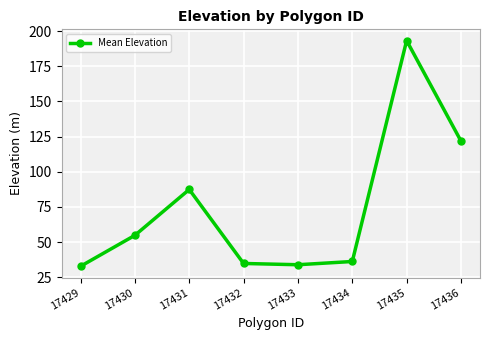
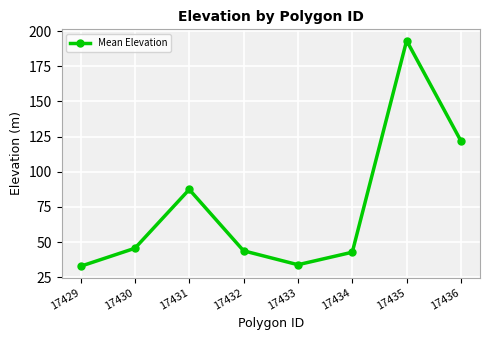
17430: 55 -> 46
17432: 35 -> 44
17434: 36 -> 43
